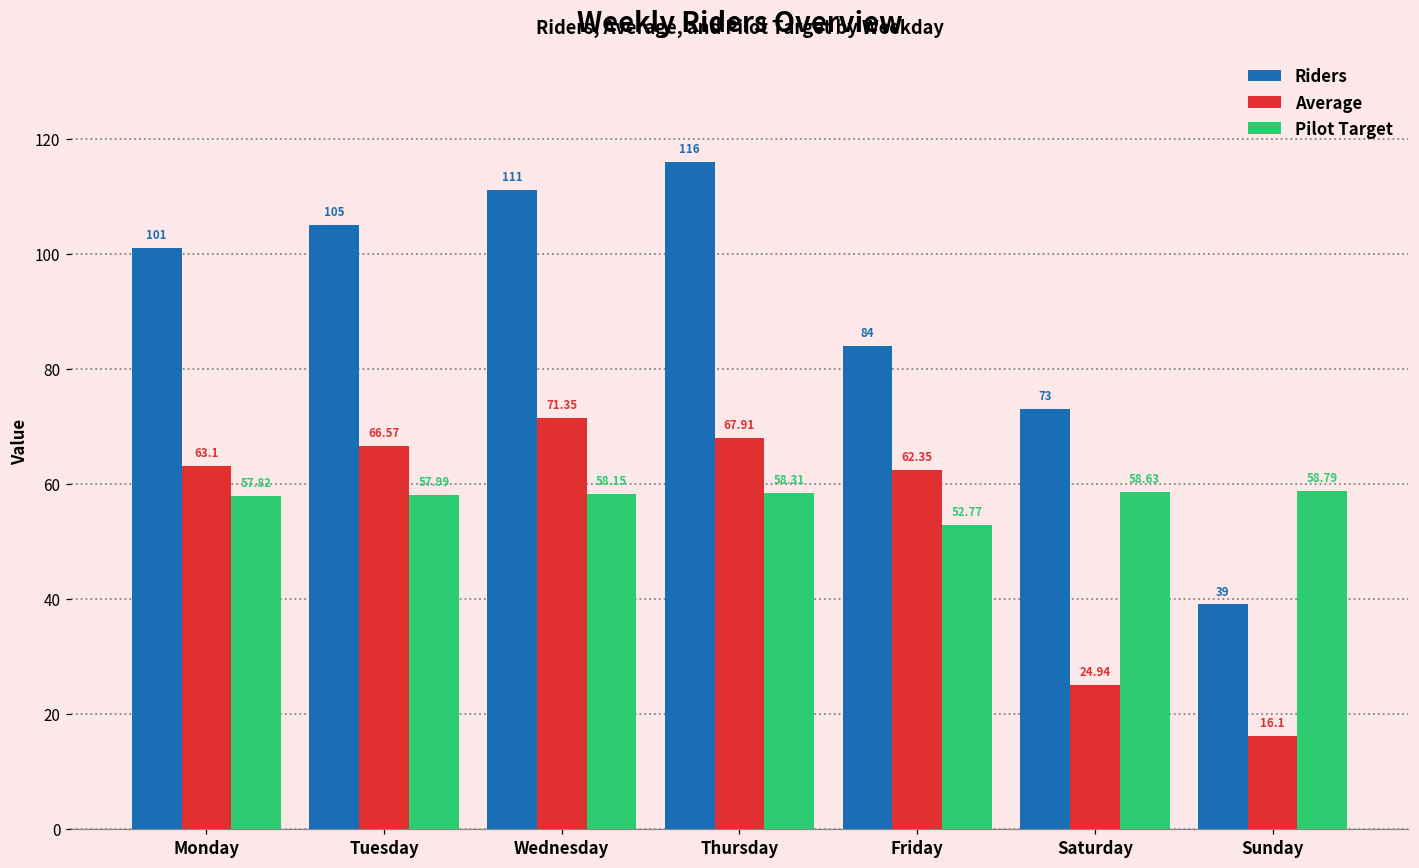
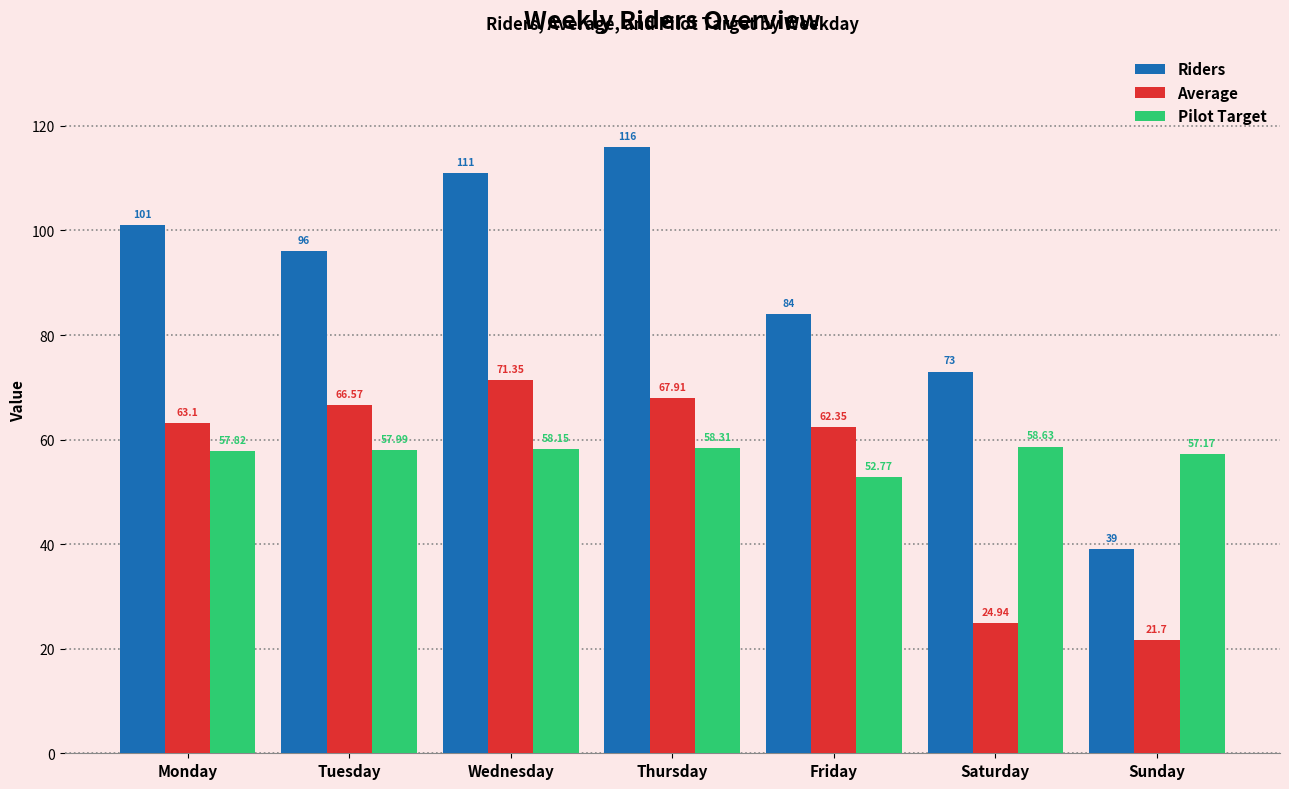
Riders, Tuesday: 105 -> 96
Average, Sunday: 16.1 -> 21.7
Pilot Target, Sunday: 58.79 -> 57.17
